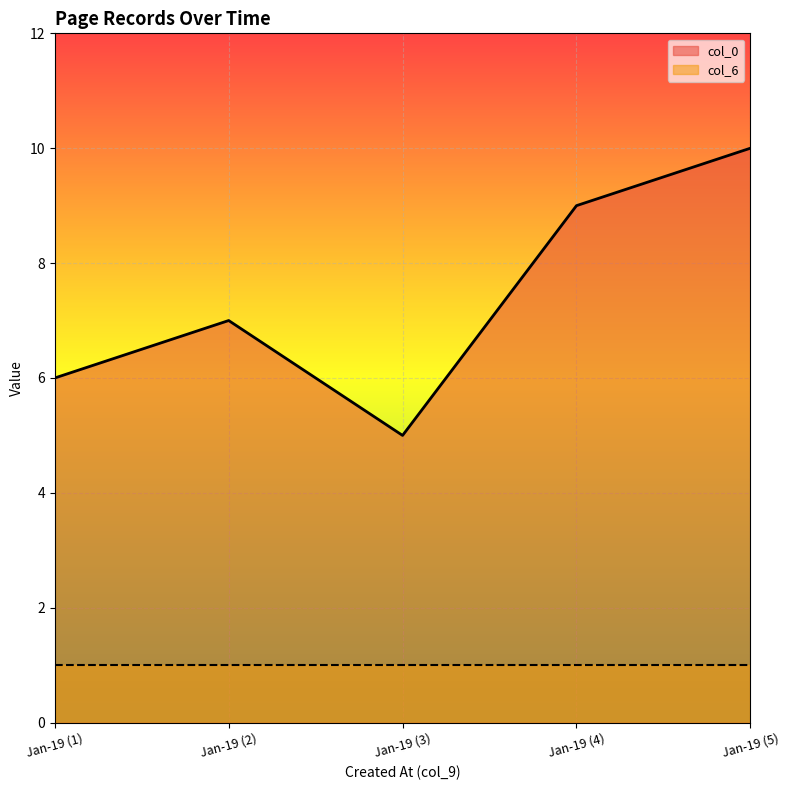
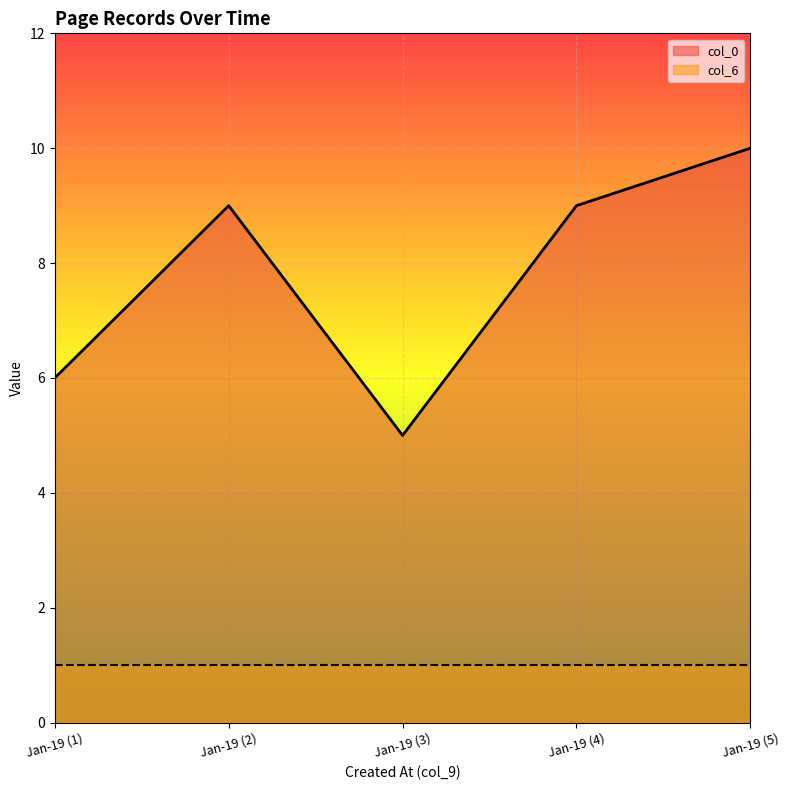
col_0, Jan-19 (2): 7 -> 9
